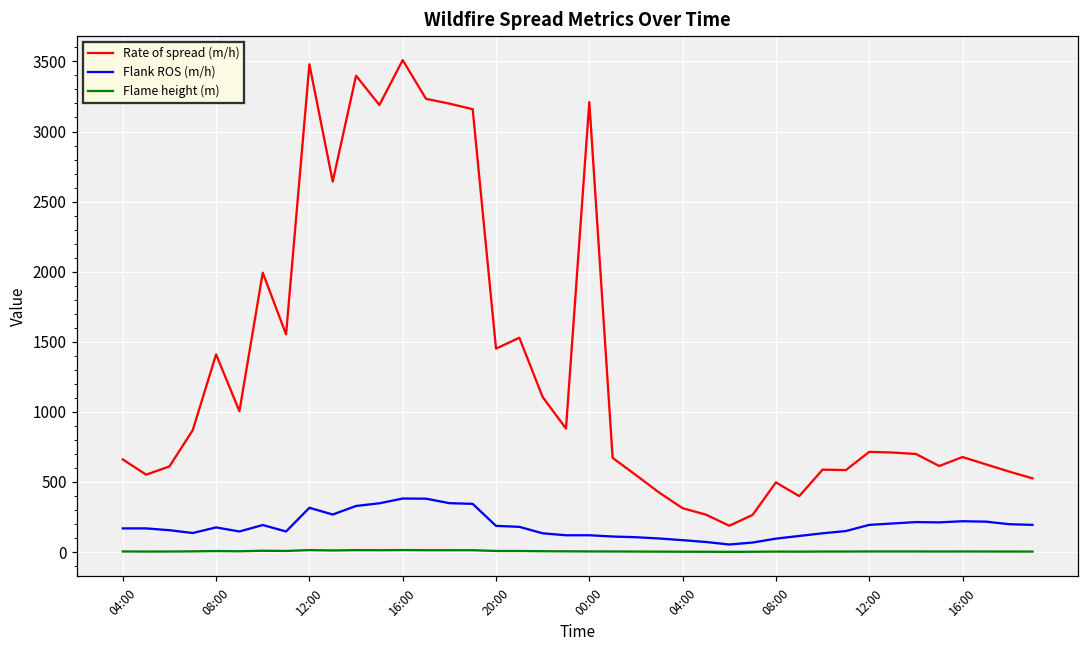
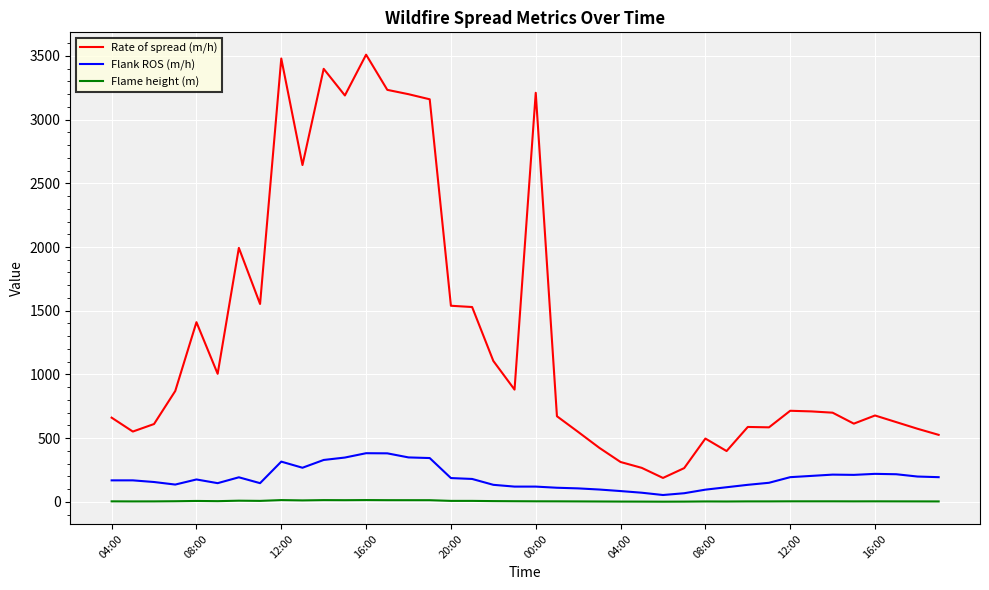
Rate of spread (m/h), 20:00: 1450 -> 1540
